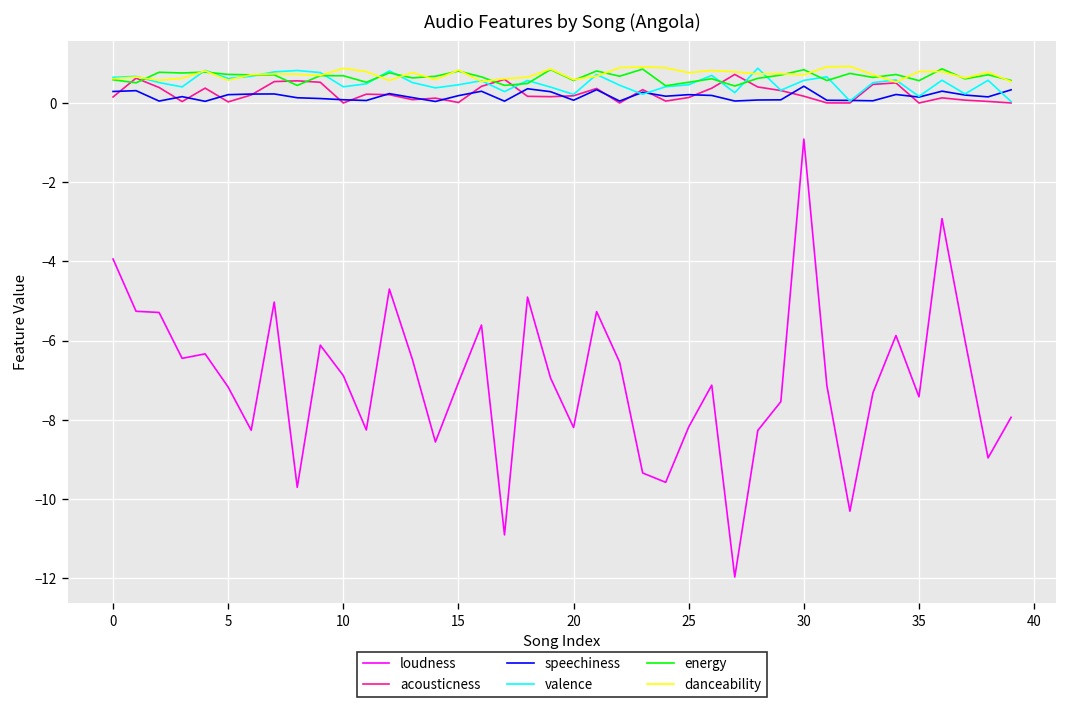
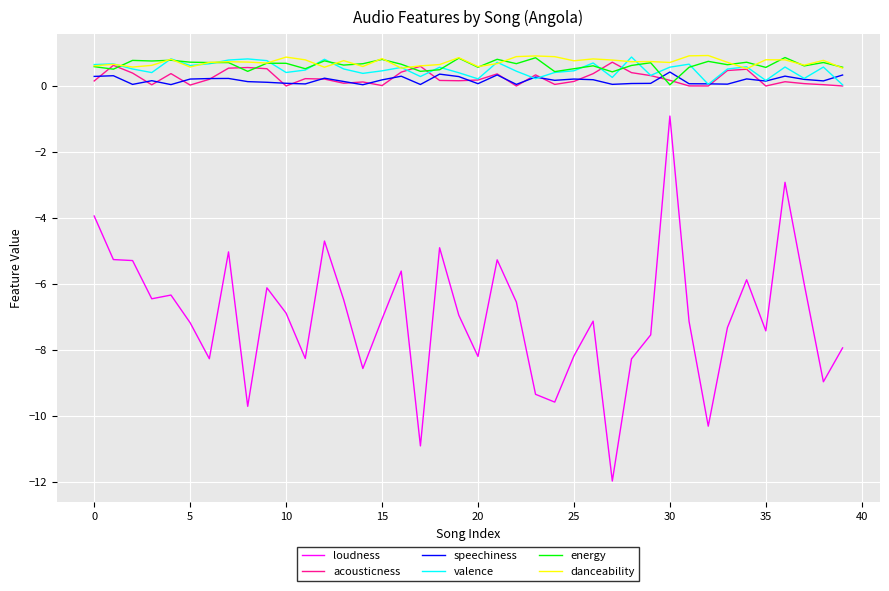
energy, 30: 0.8 -> 0.0
